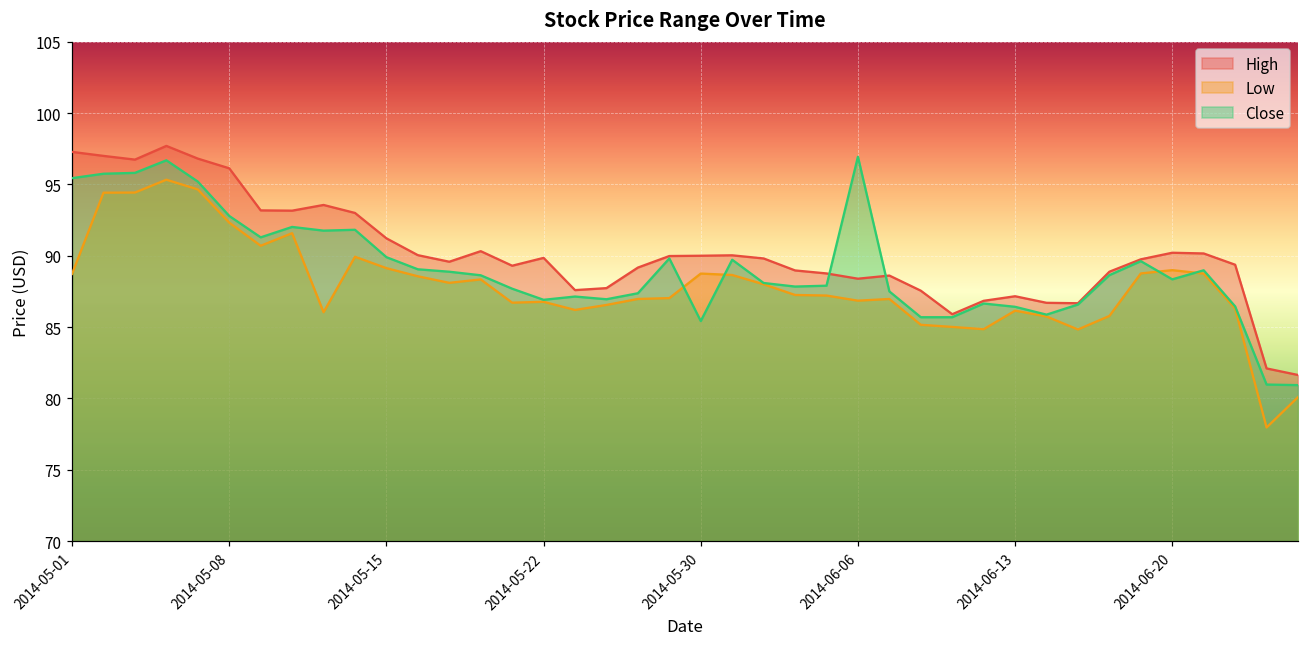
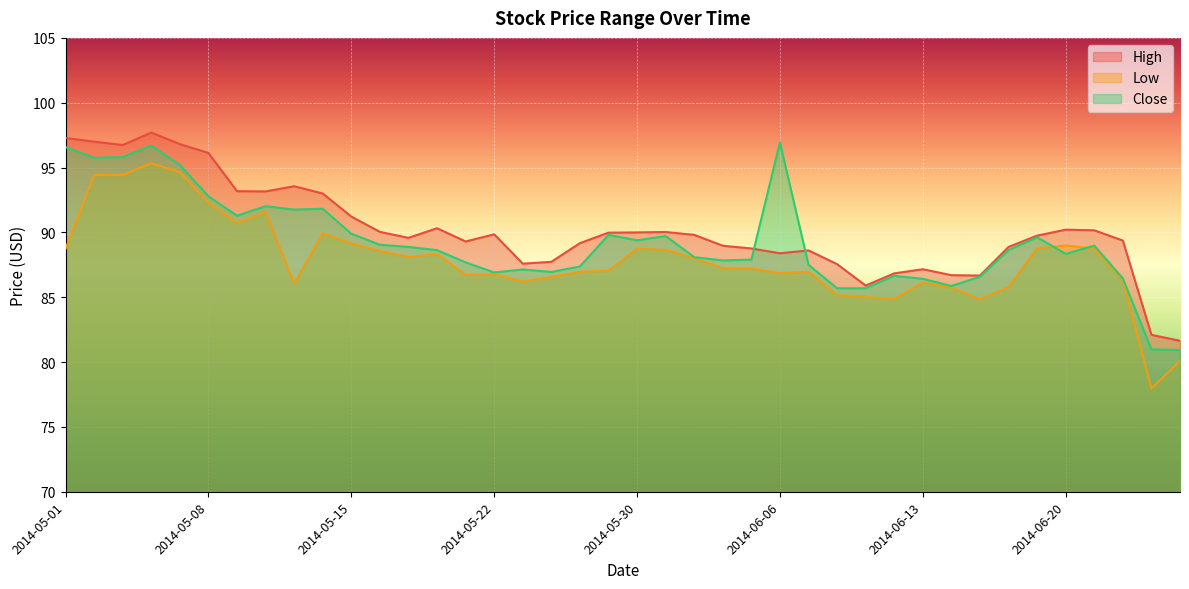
Close, 2014-05-01: 95.4 -> 96.6
Close, 2014-05-30: 85.4 -> 89.4
